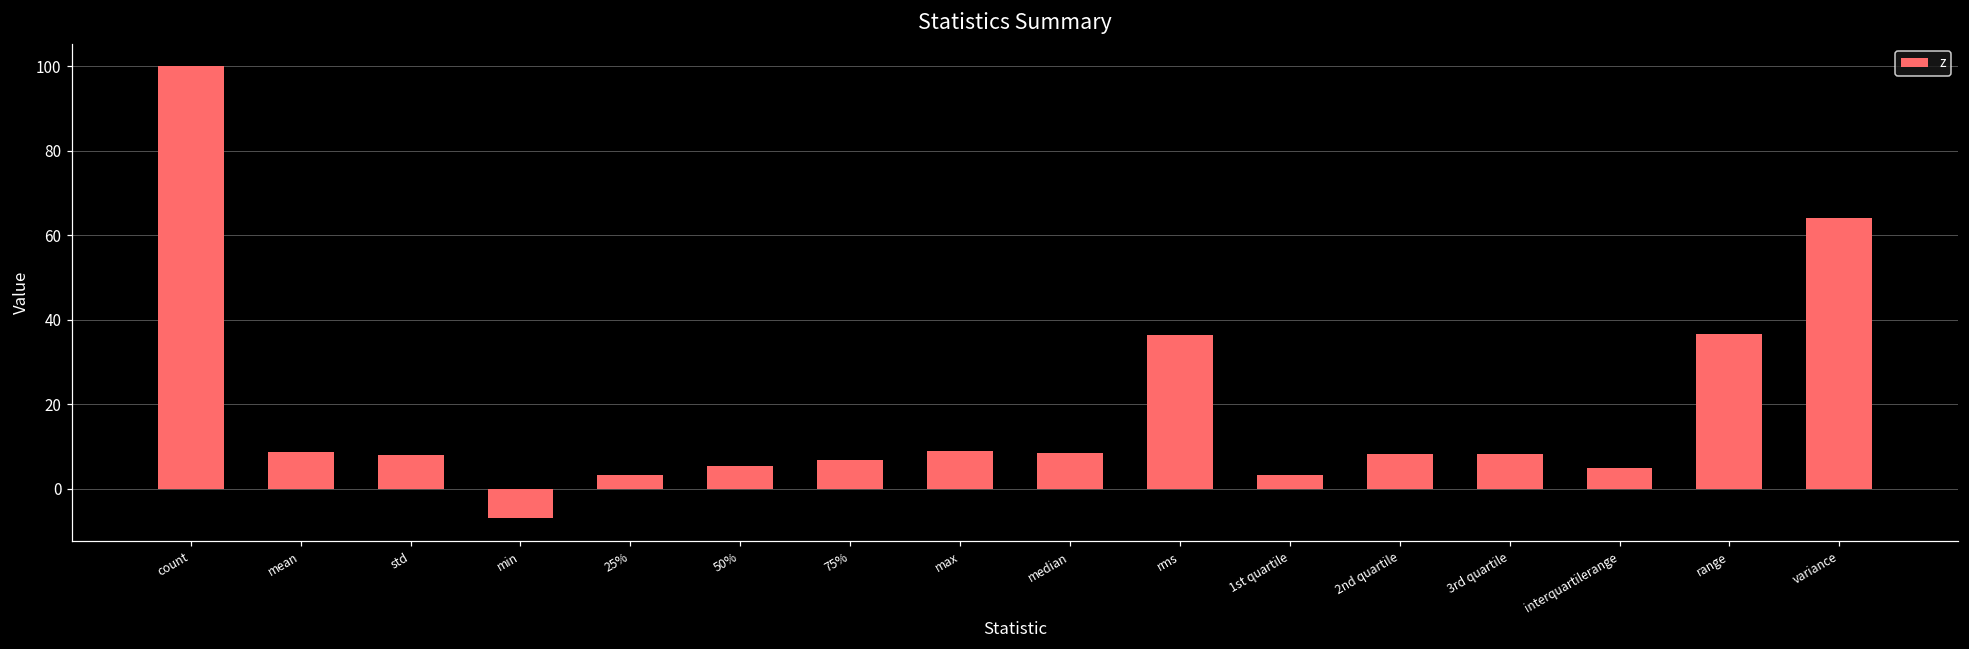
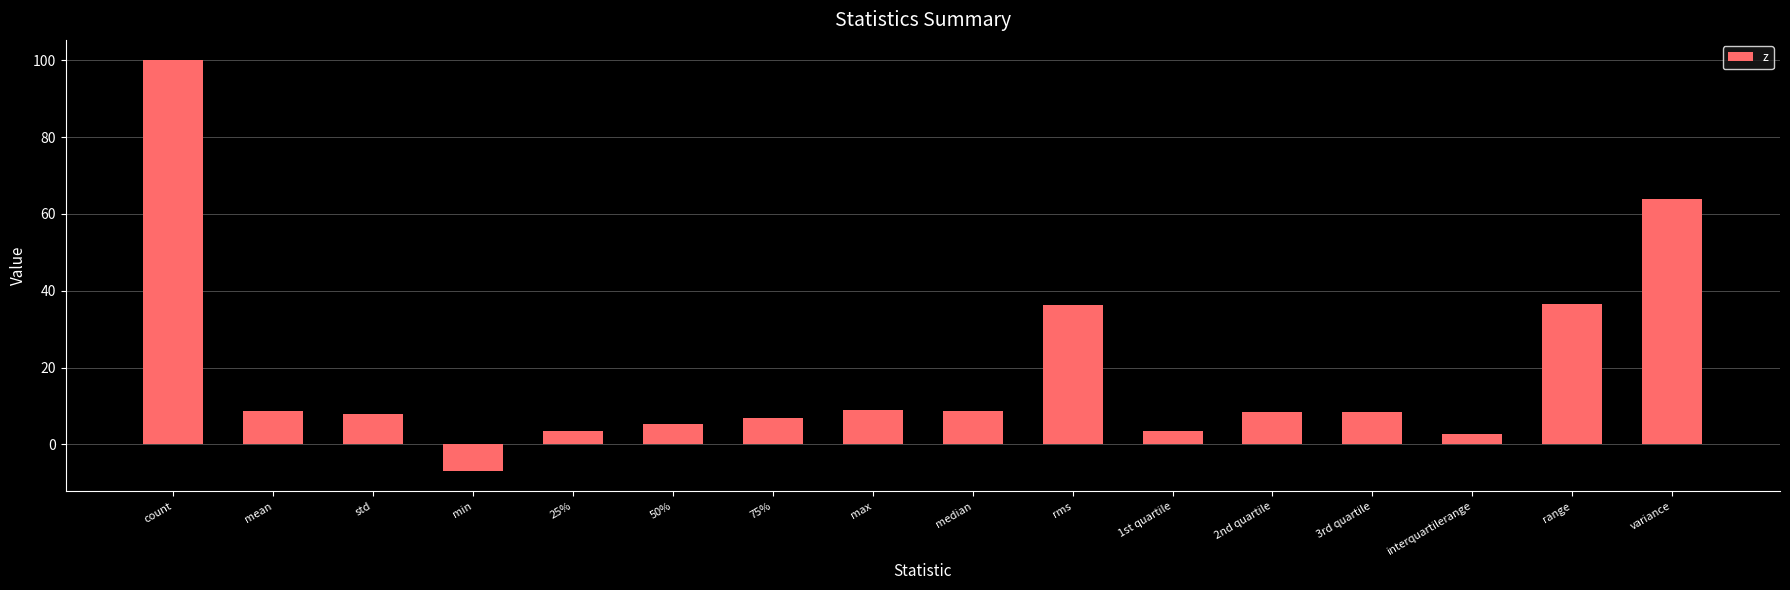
interquartilerange: 5 -> 3
